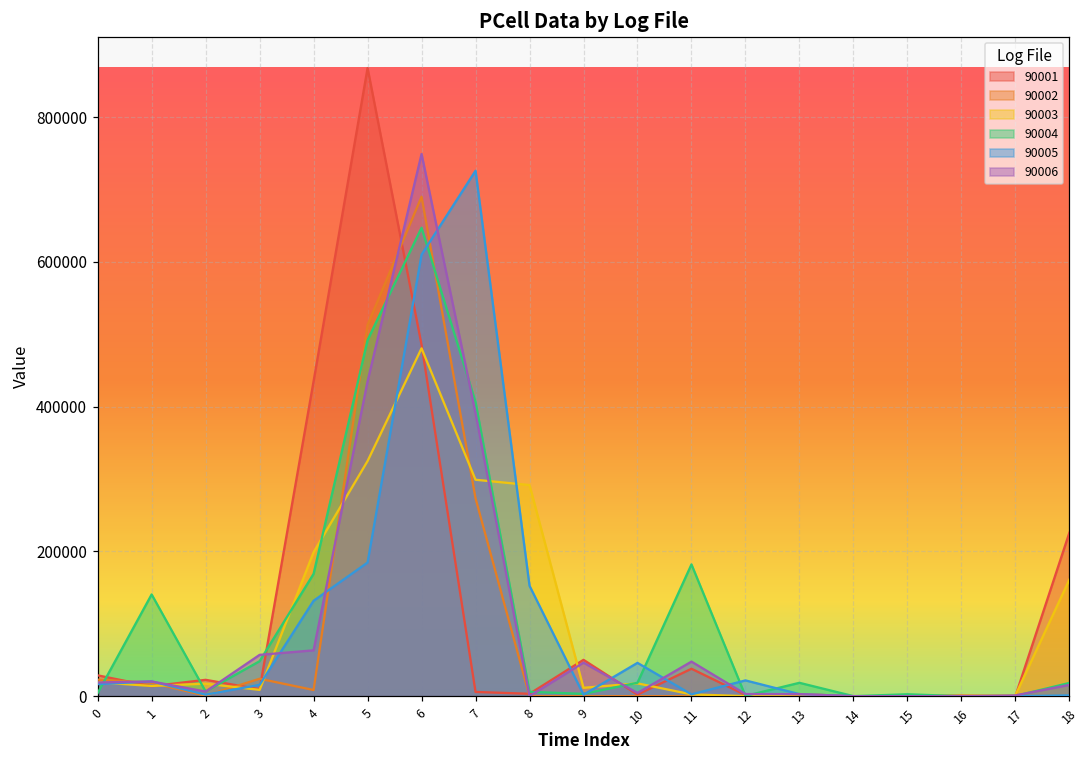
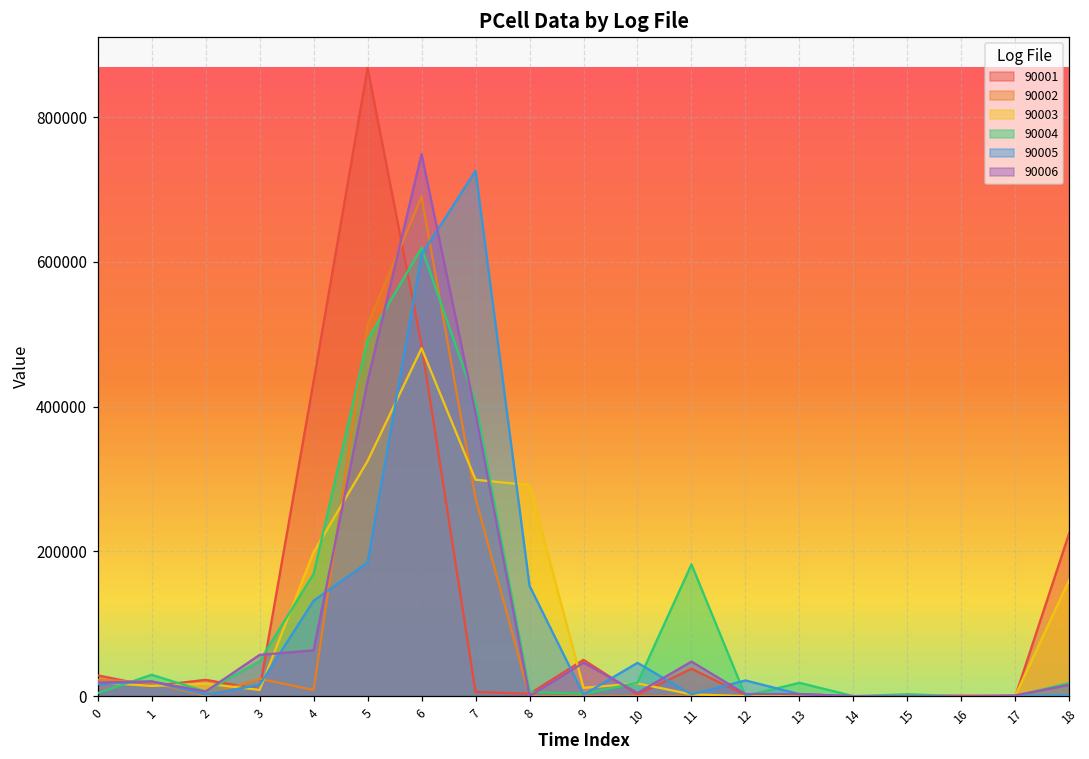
90004, 1: 140000 -> 30000
90004, 6: 650000 -> 620000
